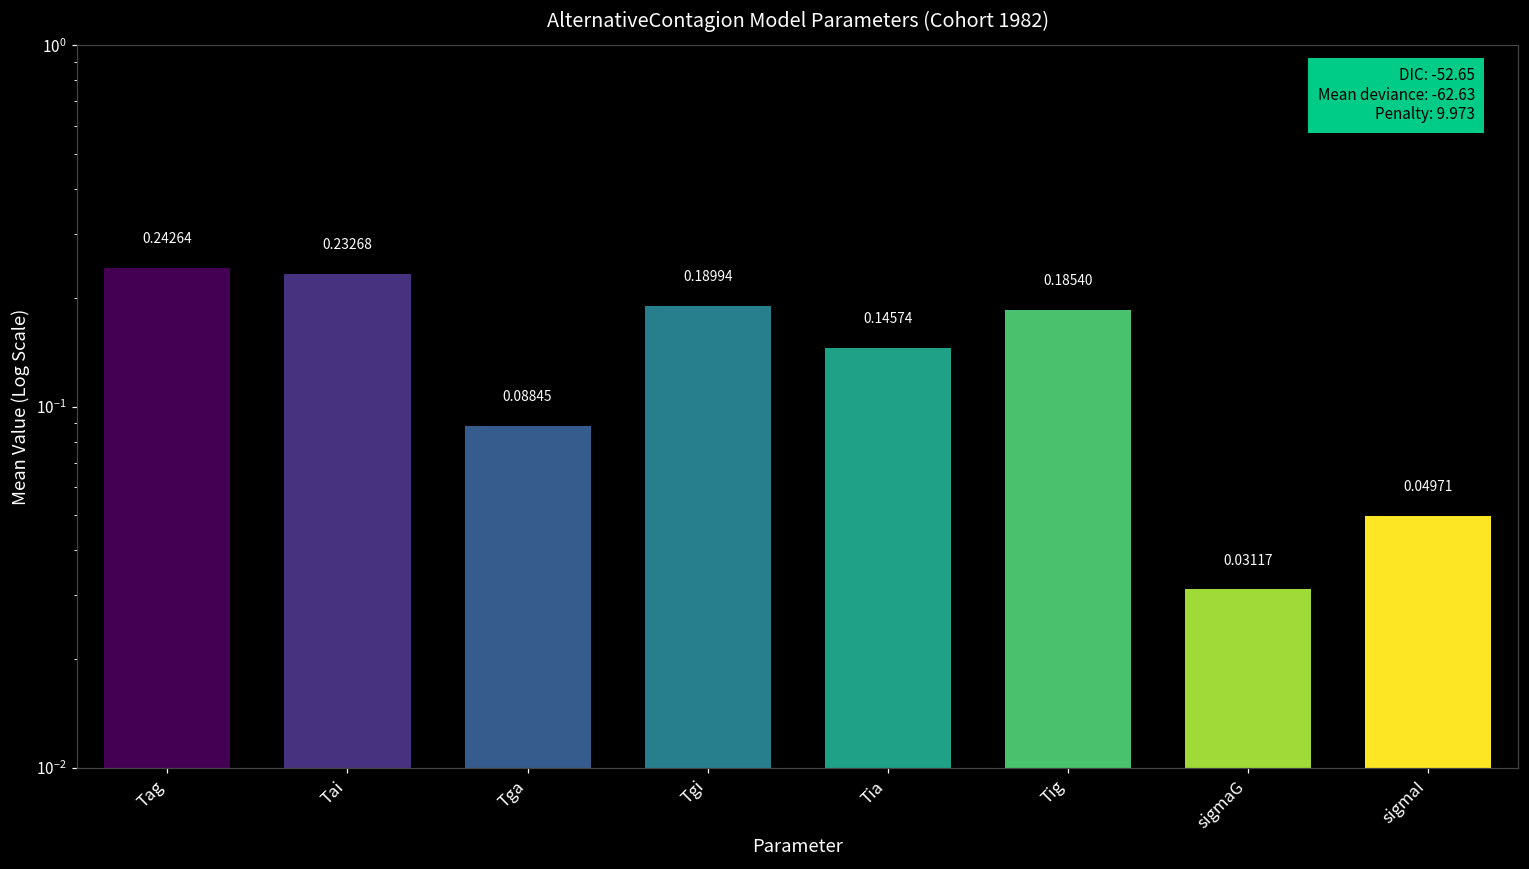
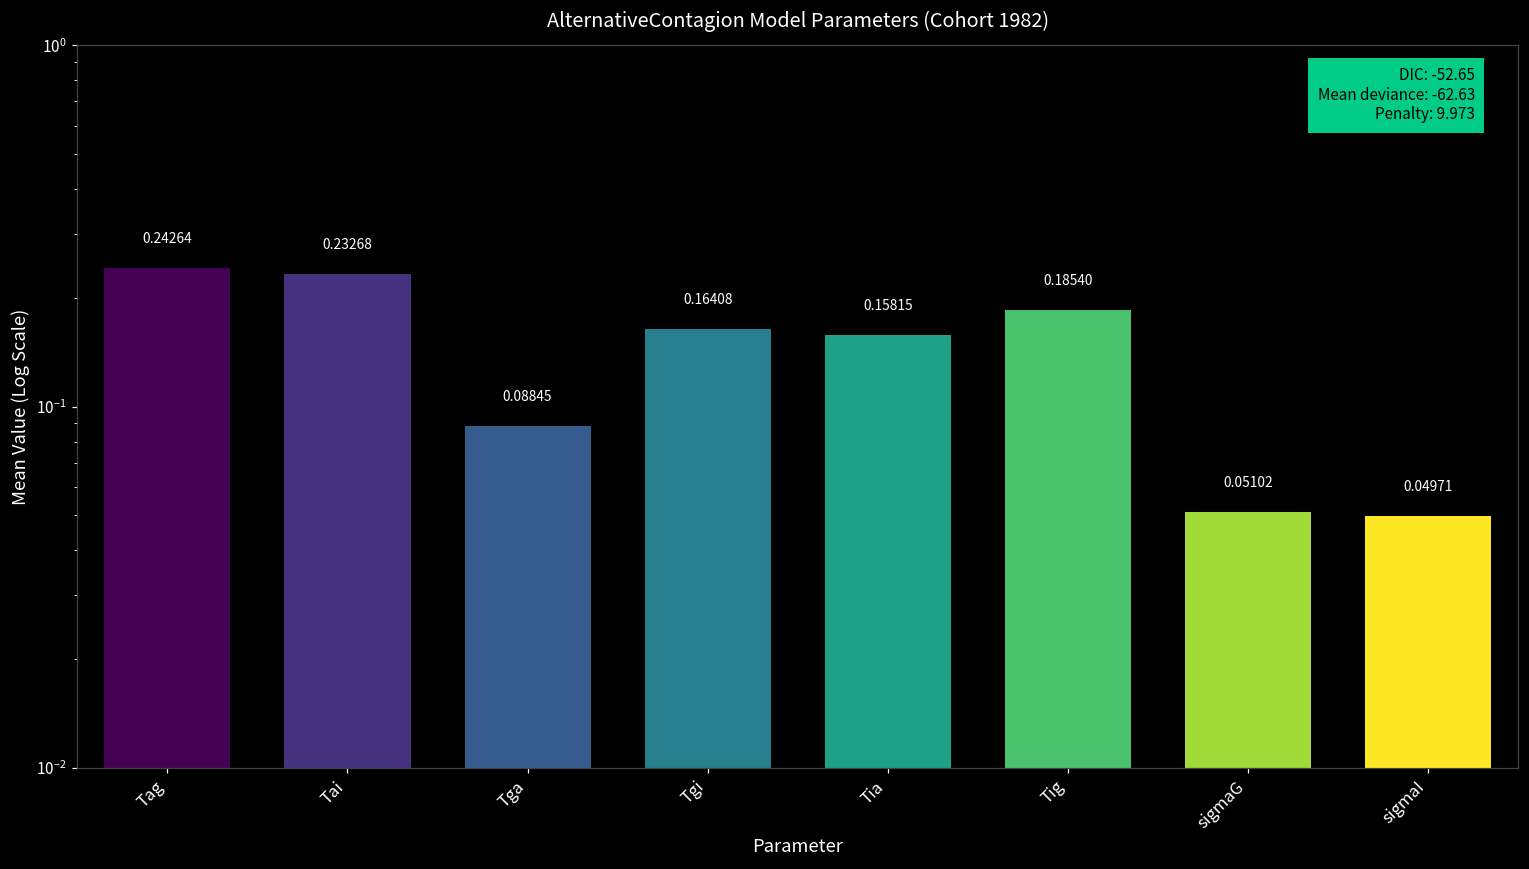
Tgi: 0.18994 -> 0.16408
Tia: 0.14574 -> 0.15815
sigmaG: 0.03117 -> 0.05102
